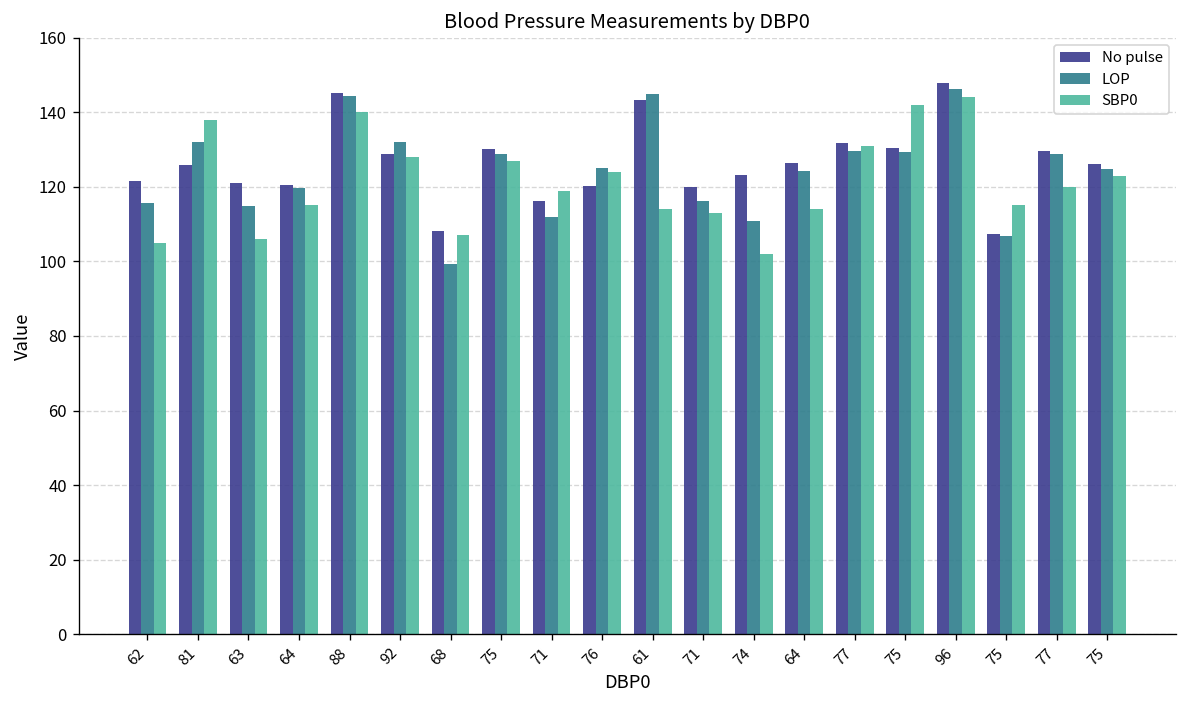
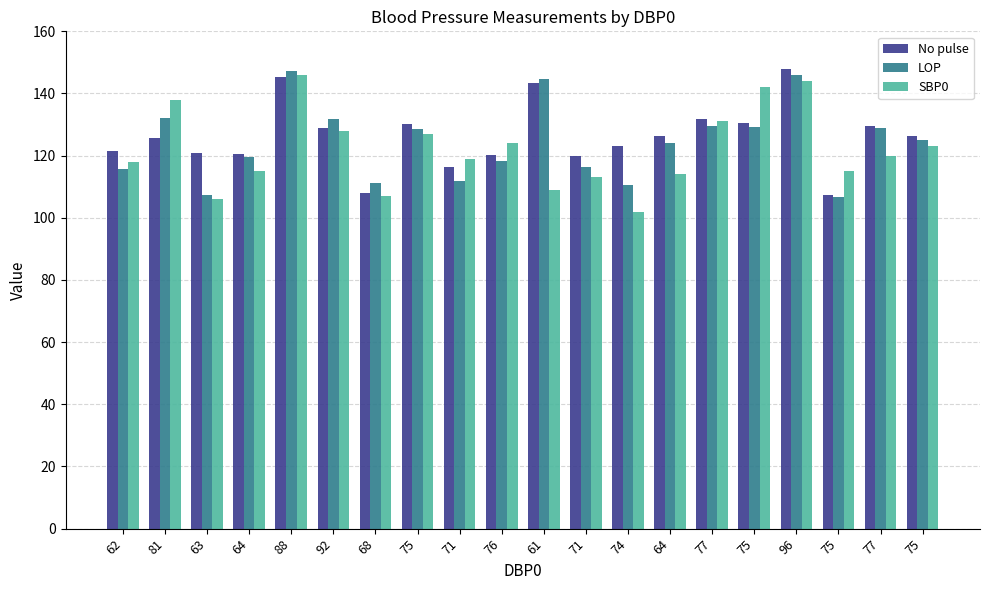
SBP0, 62: 105 -> 118
LOP, 63: 115 -> 107
LOP, 88: 144 -> 147
SBP0, 88: 140 -> 146
LOP, 68: 99 -> 111
LOP, 76: 125 -> 118
SBP0, 61: 114 -> 109
